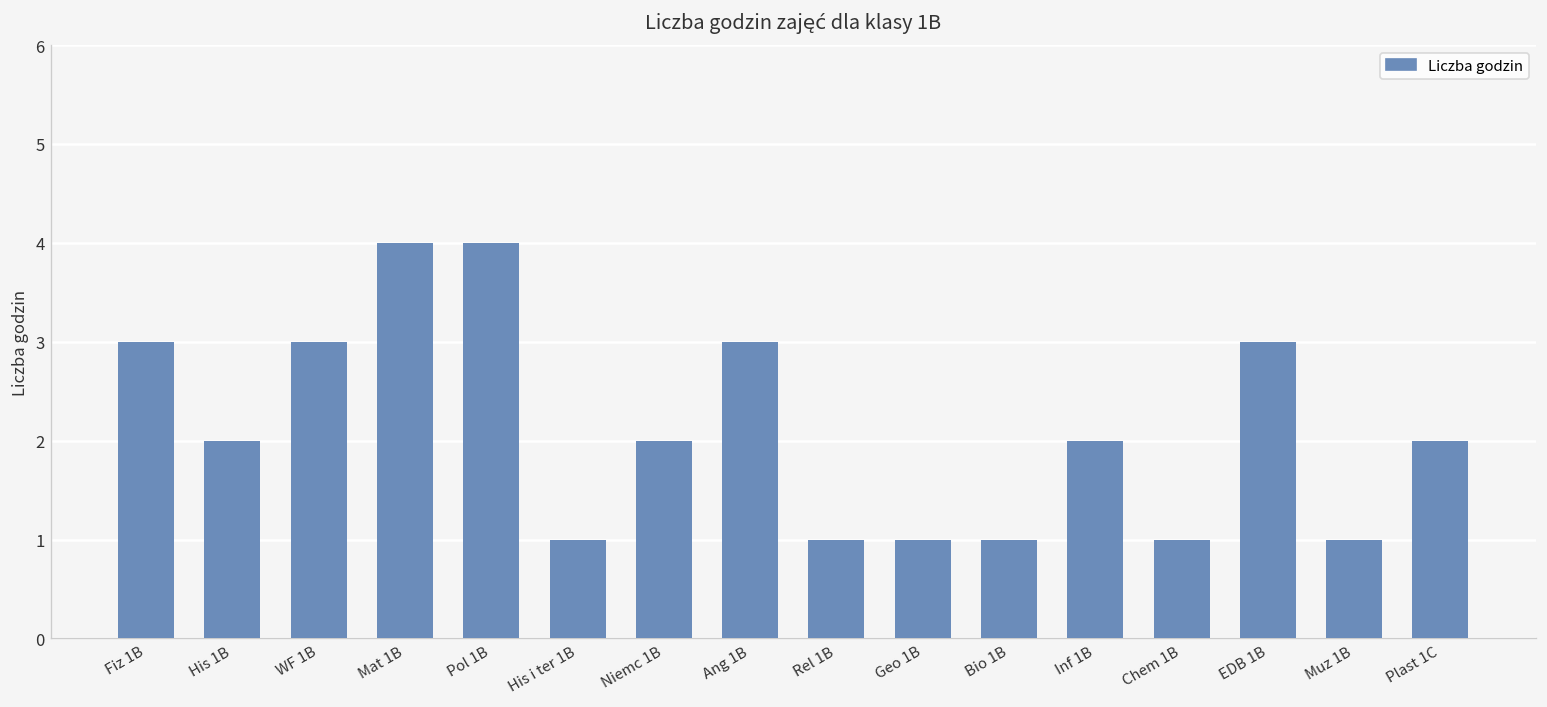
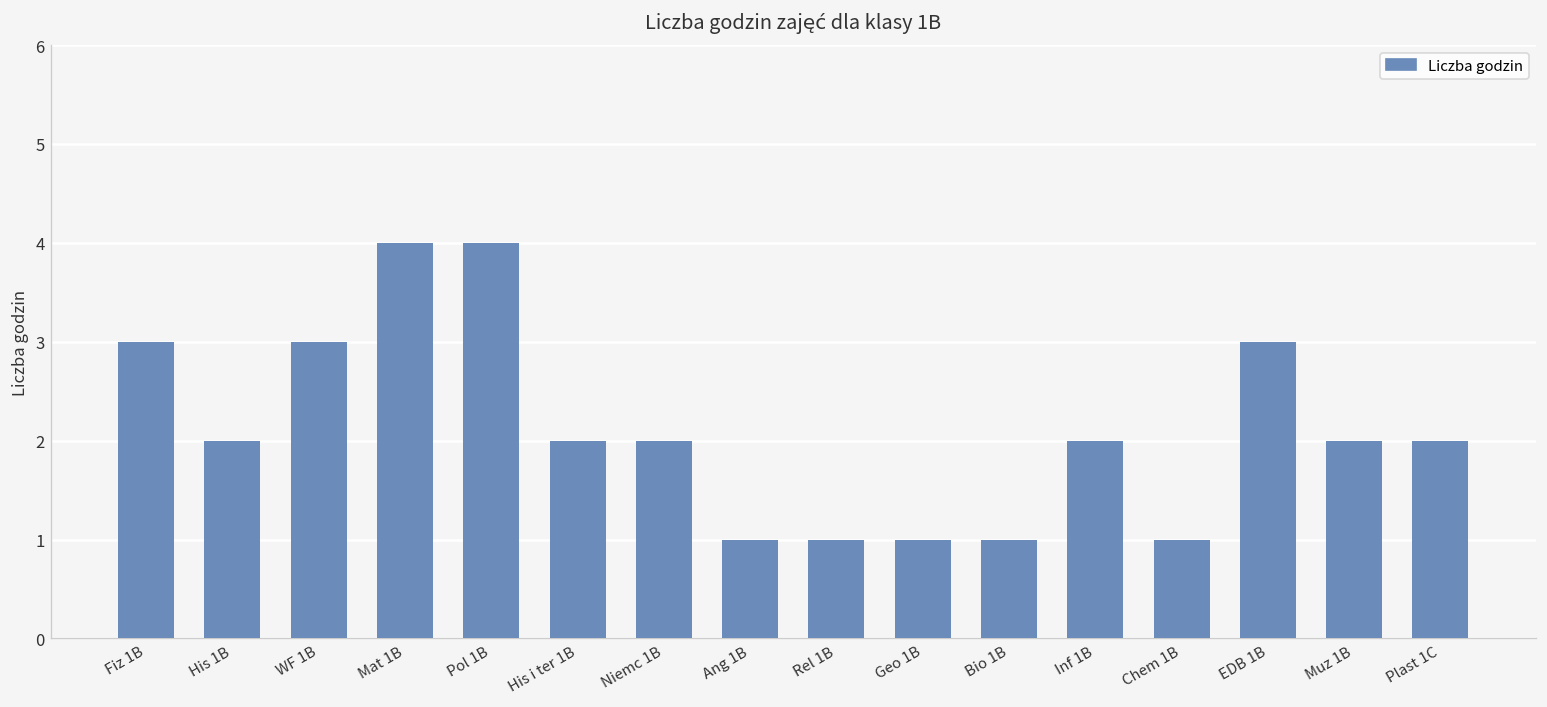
His i ter 1B: 1 -> 2
Ang 1B: 3 -> 1
Muz 1B: 1 -> 2
